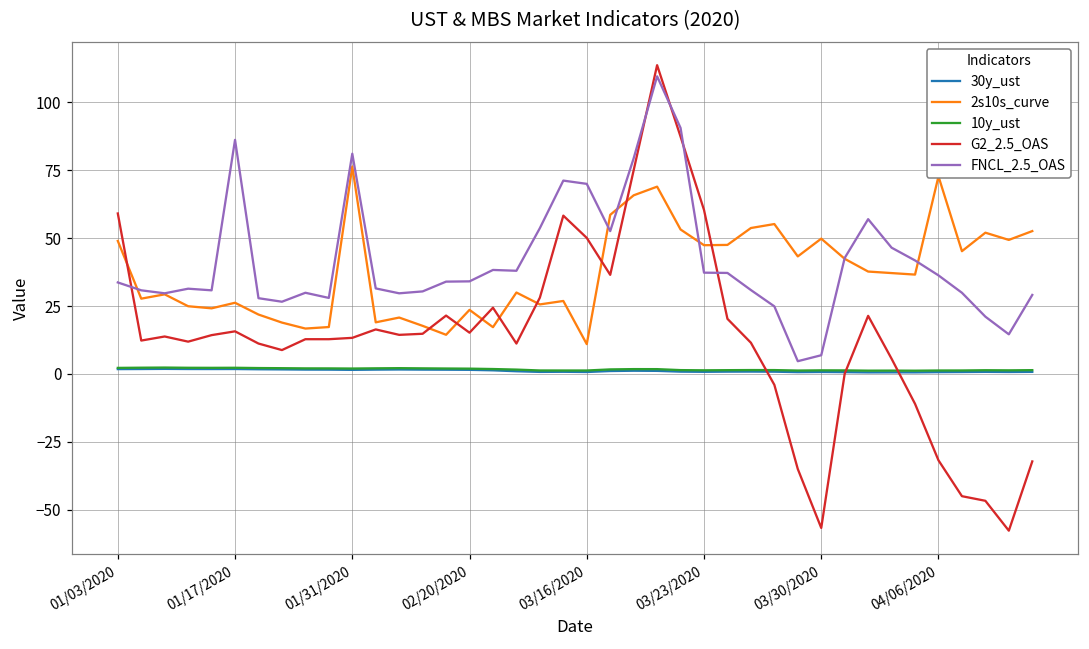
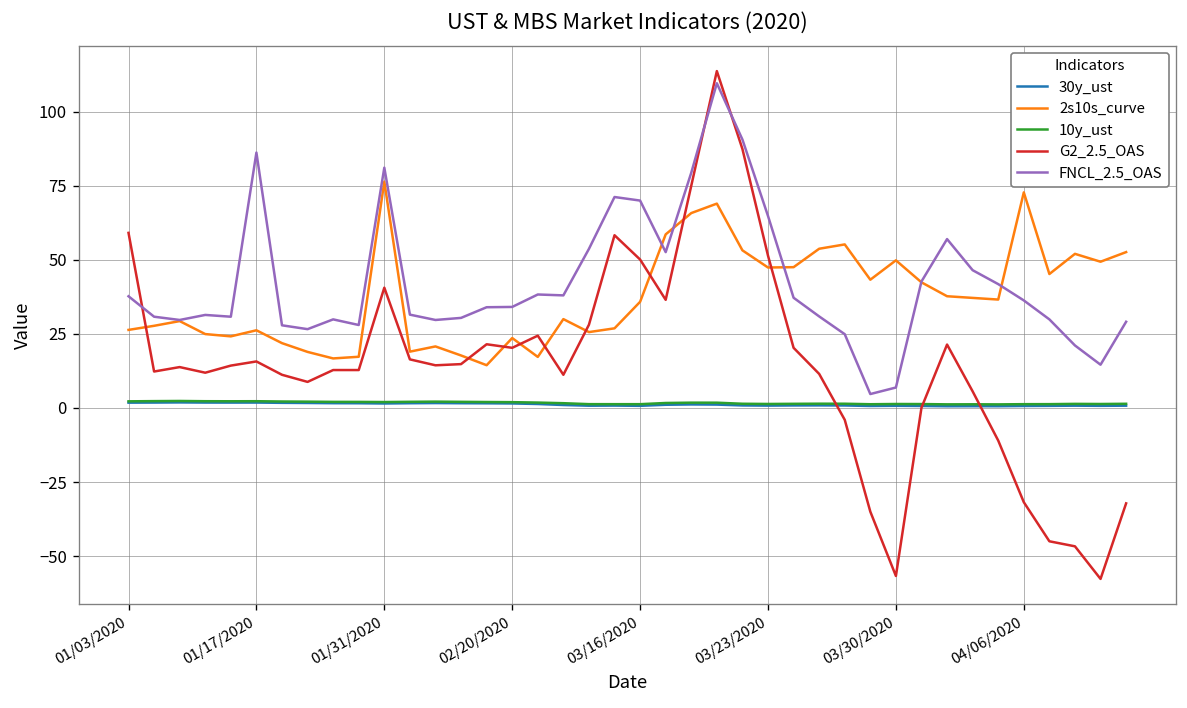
2s10s_curve, 01/03/2020: 49 -> 26
FNCL_2.5_OAS, 01/03/2020: 34 -> 38
G2_2.5_OAS, 01/31/2020: 13 -> 41
G2_2.5_OAS, 02/20/2020: 15 -> 20
2s10s_curve, 03/16/2020: 11 -> 36
G2_2.5_OAS, 03/23/2020: 60 -> 51
FNCL_2.5_OAS, 03/23/2020: 37 -> 65
